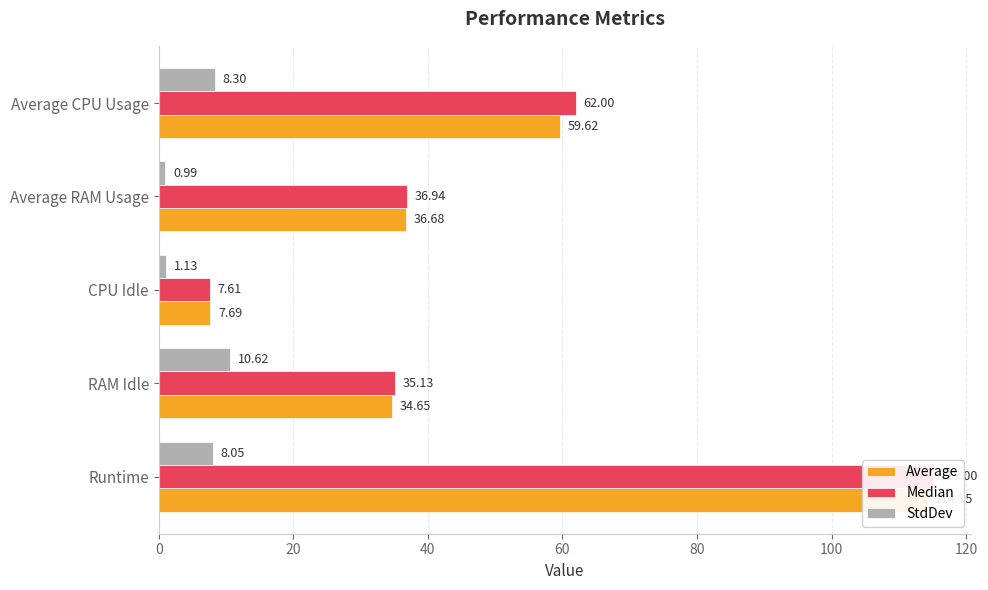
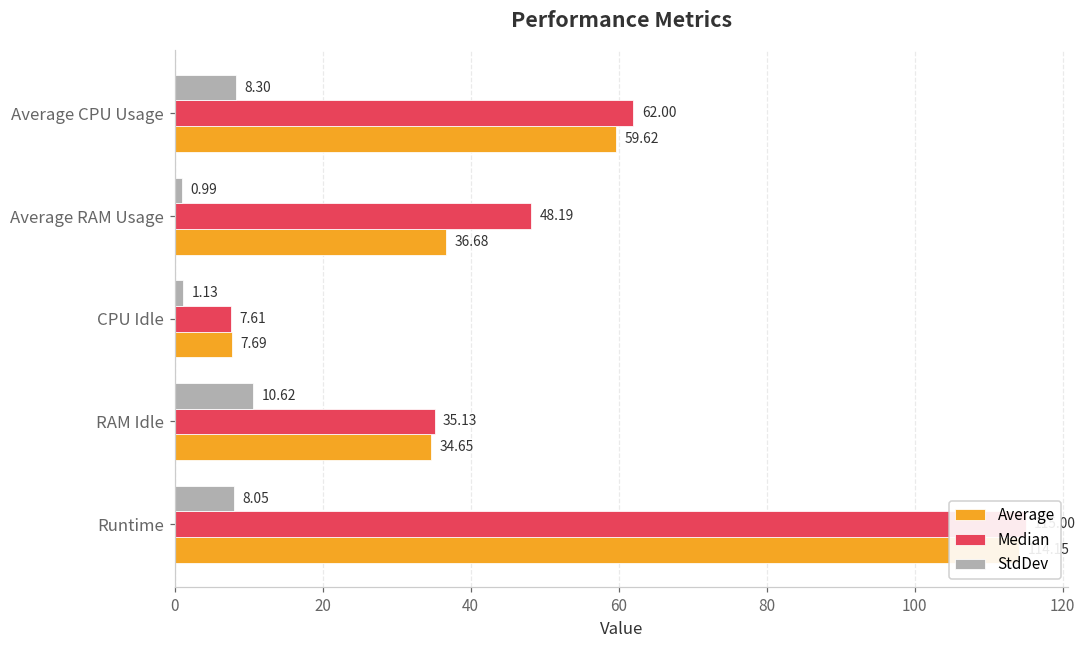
Median, Average RAM Usage: 36.94 -> 48.19
